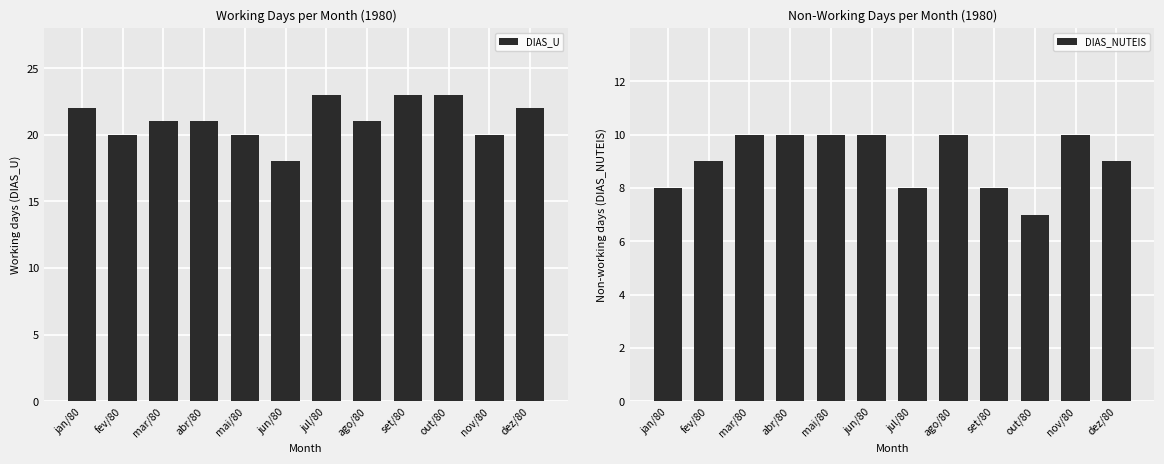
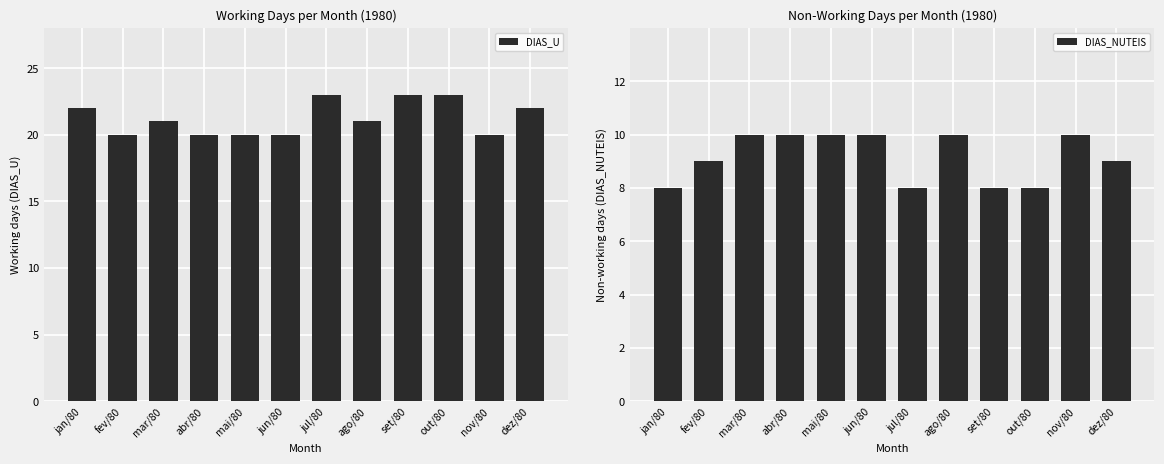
Working Days per Month (1980), abr/80: 21 -> 20
Working Days per Month (1980), jun/80: 18 -> 20
Non-Working Days per Month (1980), out/80: 7 -> 8
